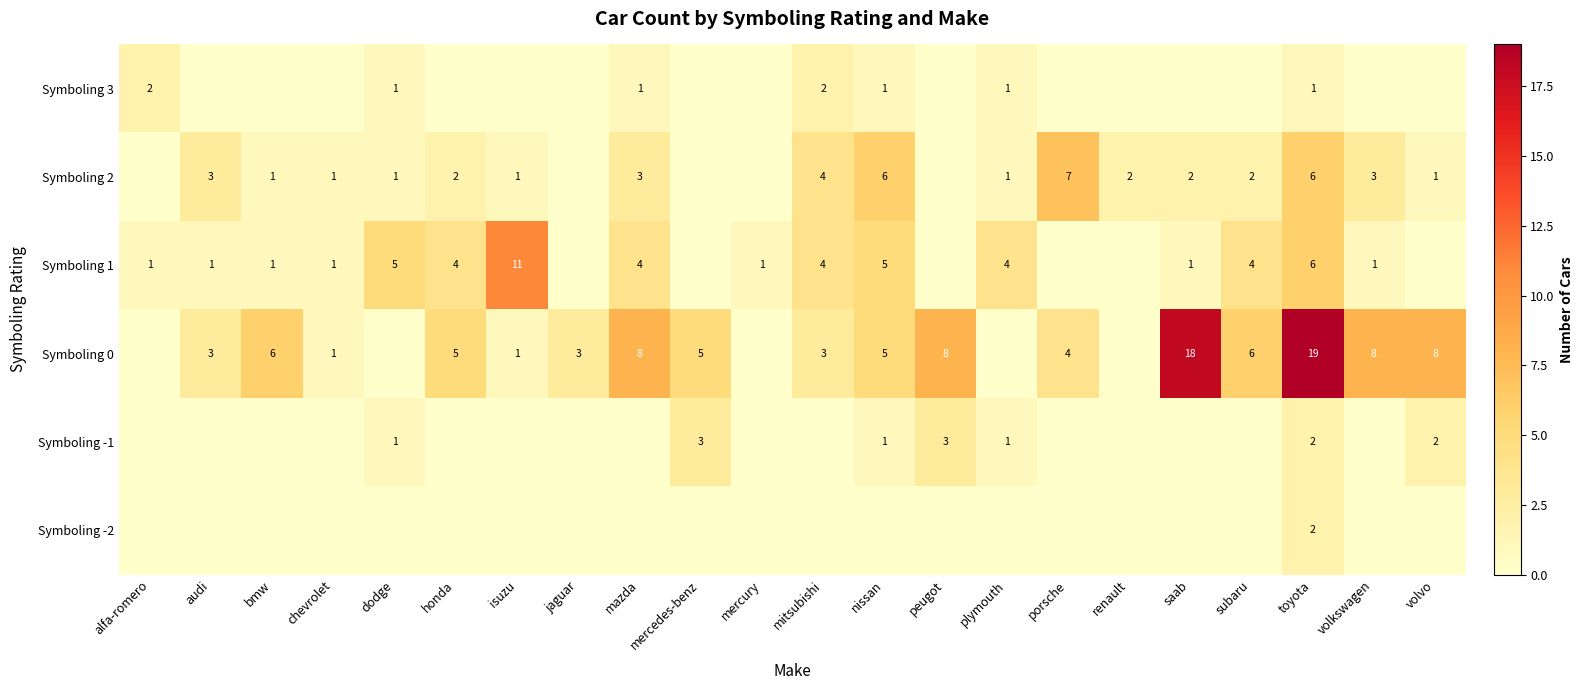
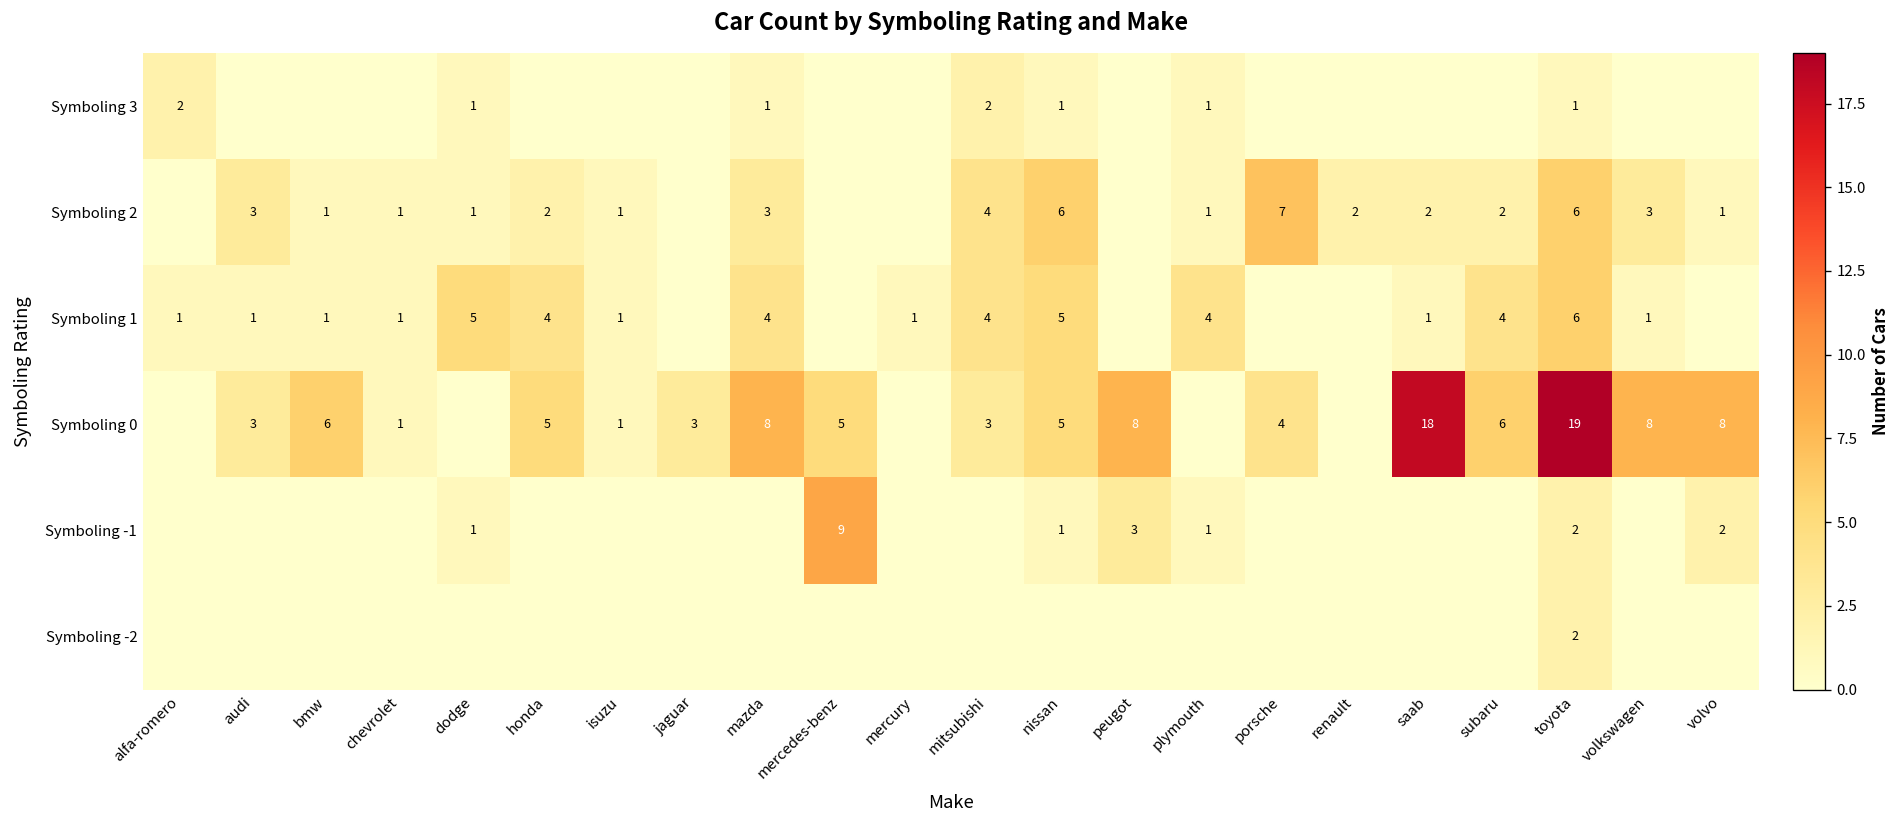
Symboling 1, isuzu: 11 -> 1
Symboling -1, mercedes-benz: 3 -> 9
